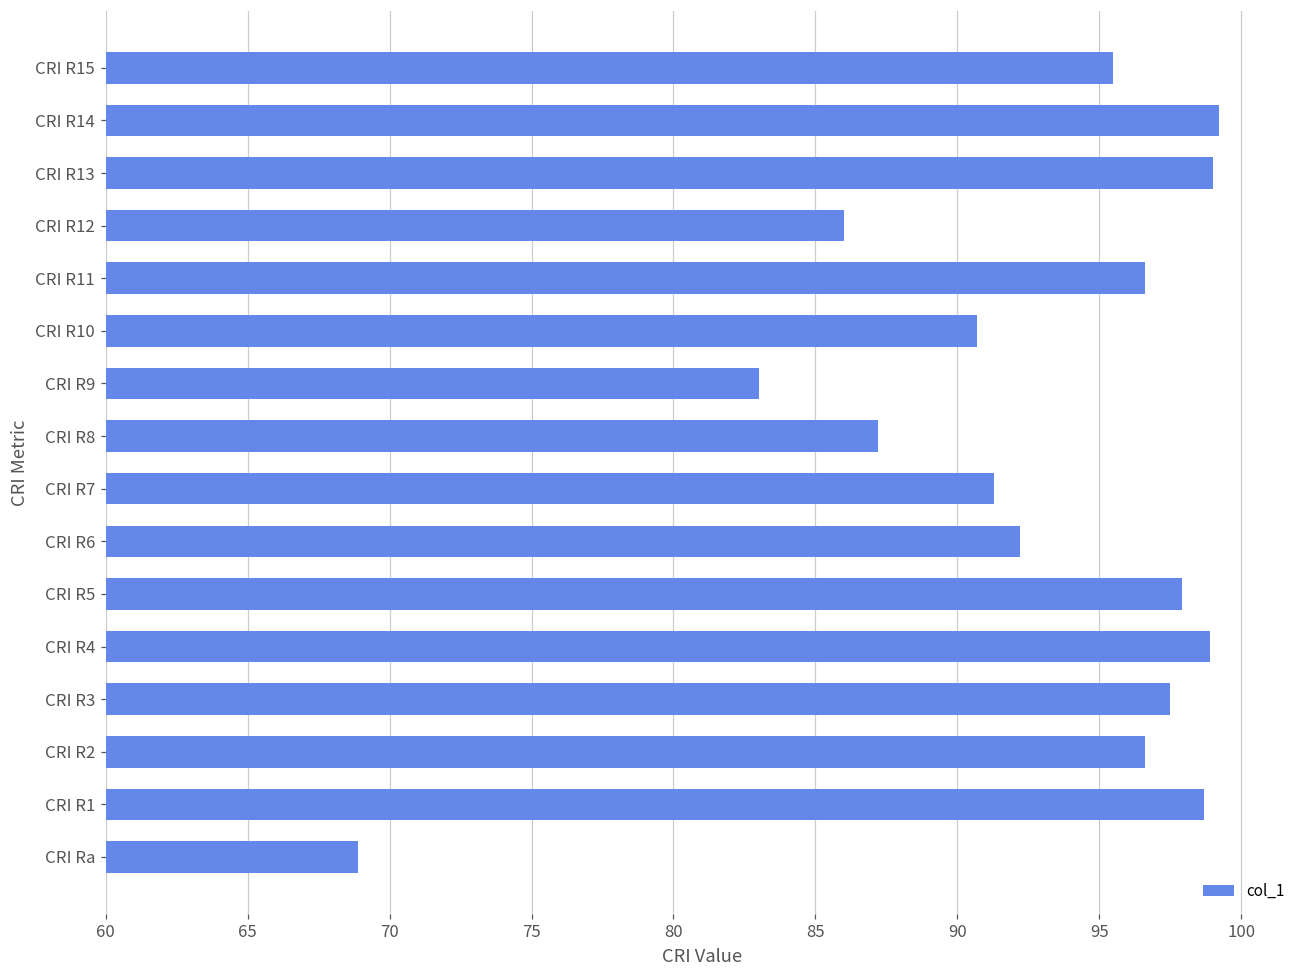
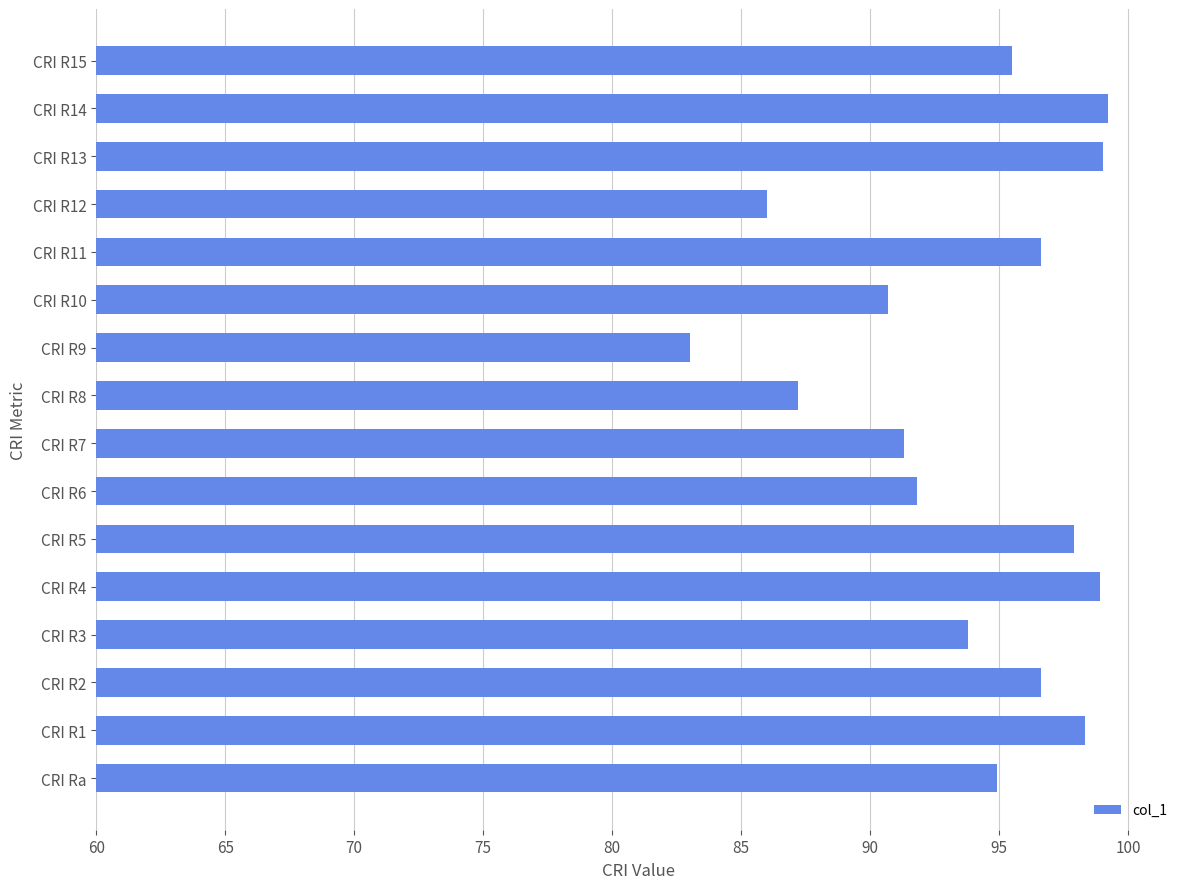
CRI R6: 92.2 -> 91.8
CRI R3: 97.5 -> 93.8
CRI R1: 98.7 -> 98.3
CRI Ra: 68.9 -> 94.9
